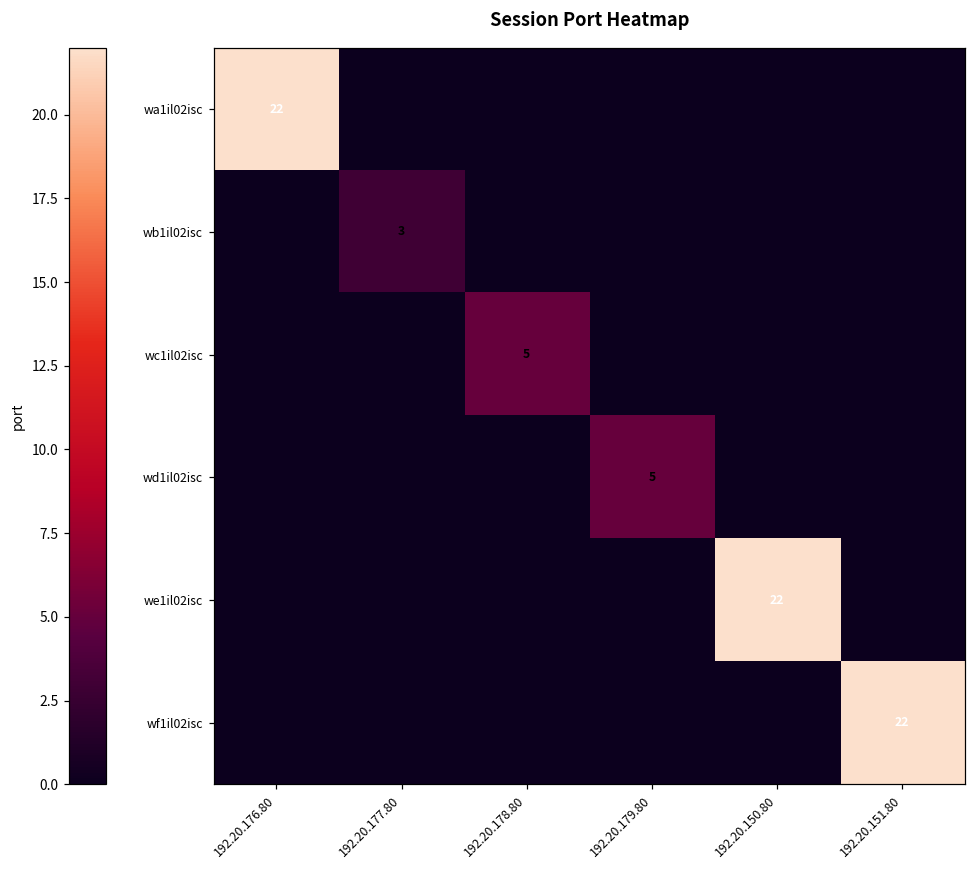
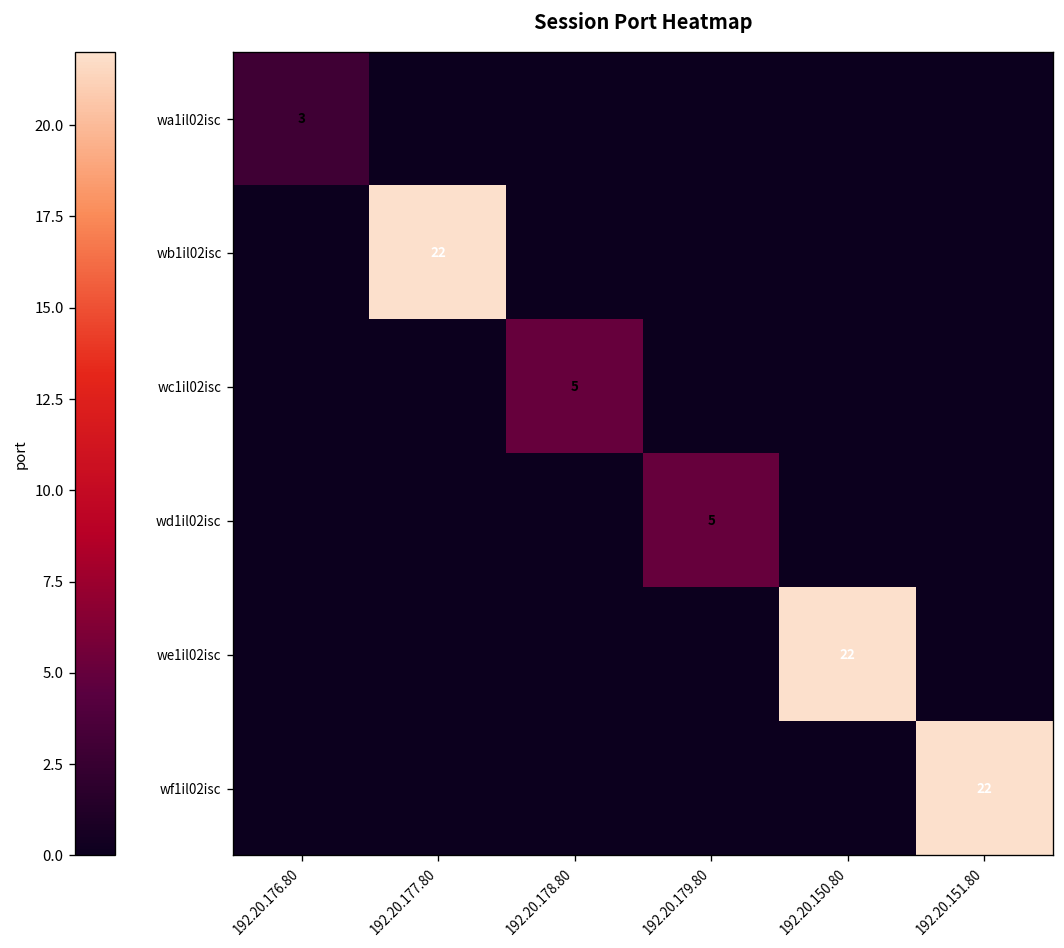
wa1il02isc, 192.20.176.80: 22 -> 3
wb1il02isc, 192.20.177.80: 3 -> 22
